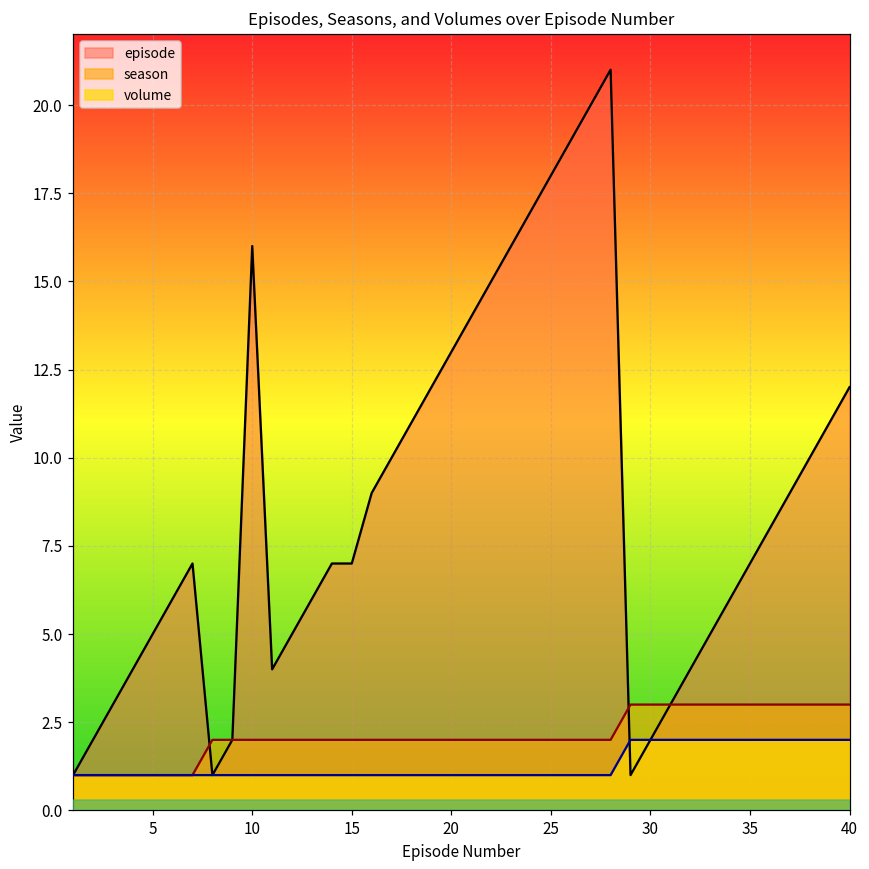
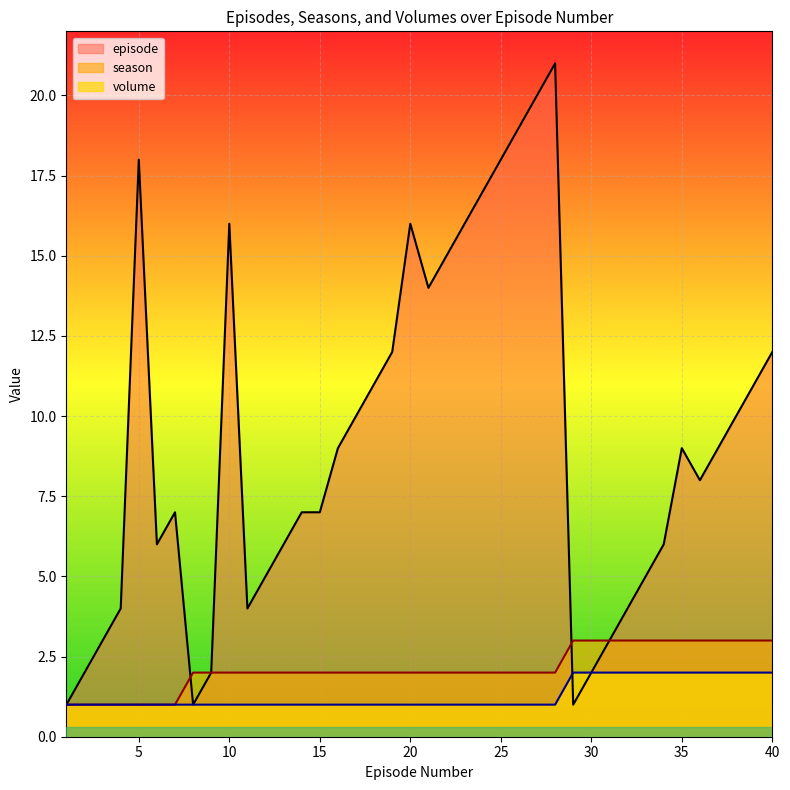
episode, 5: 5 -> 18
episode, 20: 13 -> 16
episode, 35: 7 -> 9
